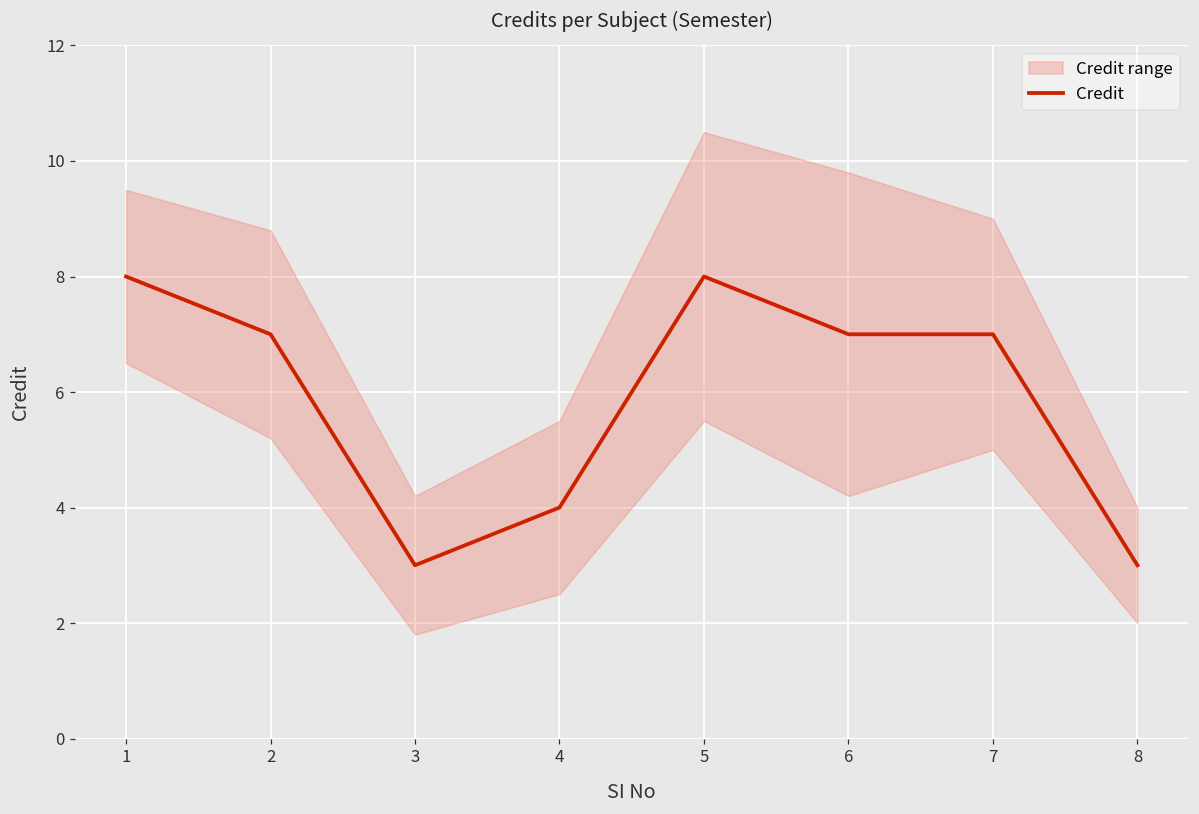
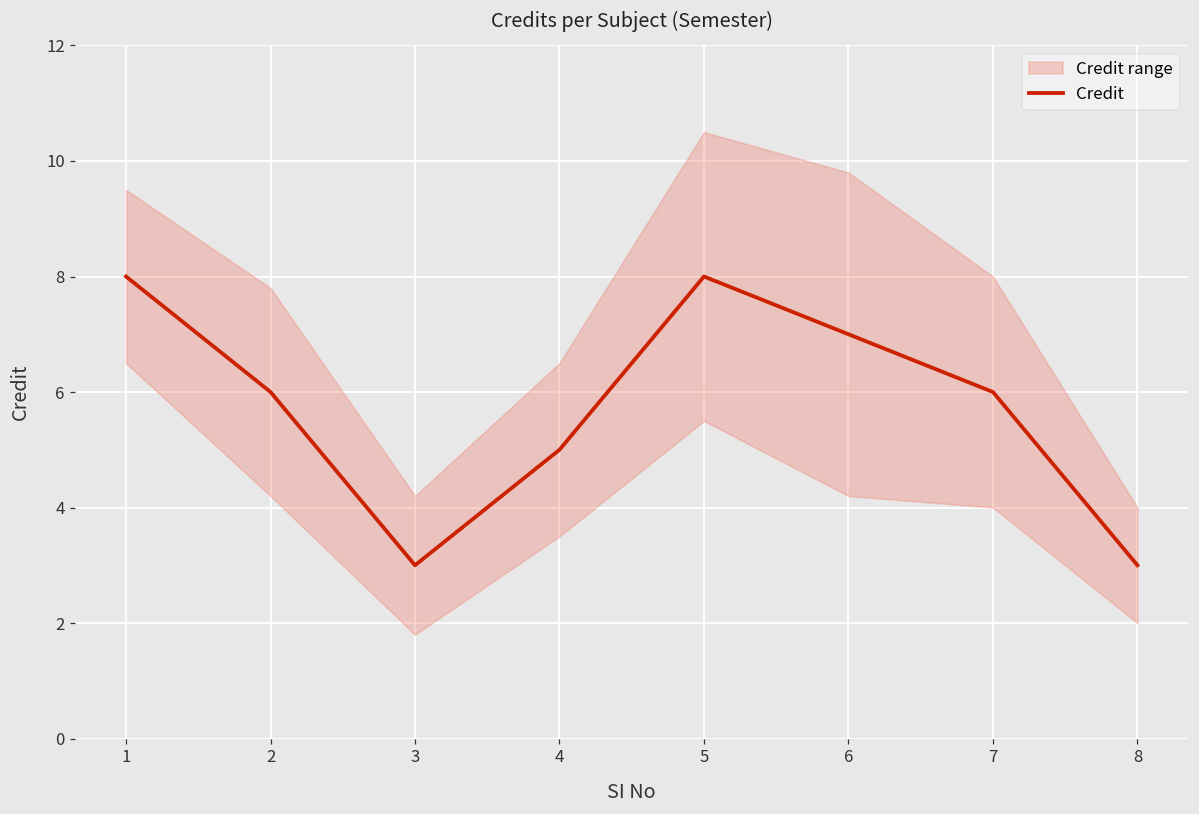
Credit, 2: 7 -> 6
Credit, 4: 4 -> 5
Credit, 7: 7 -> 6
